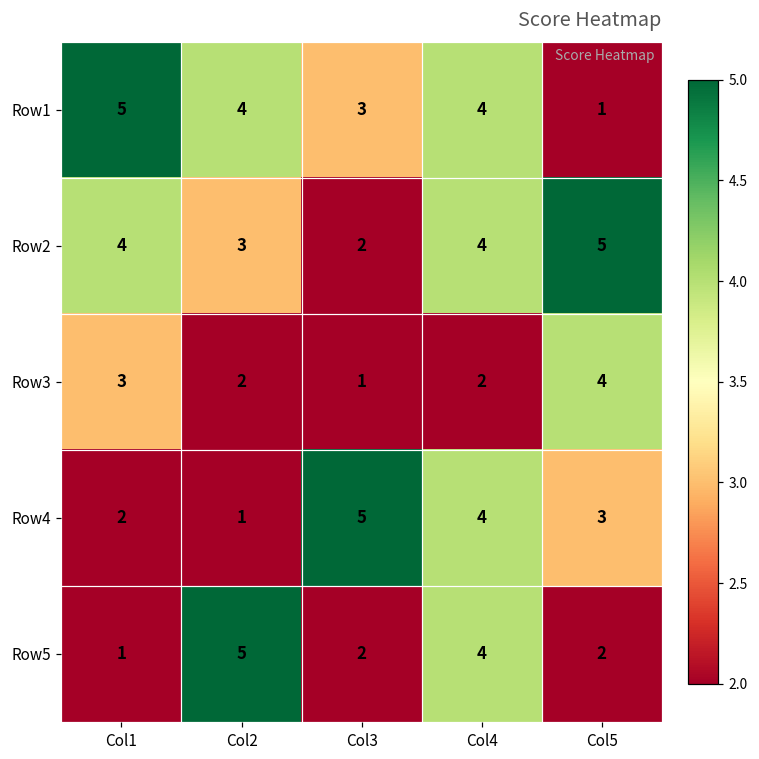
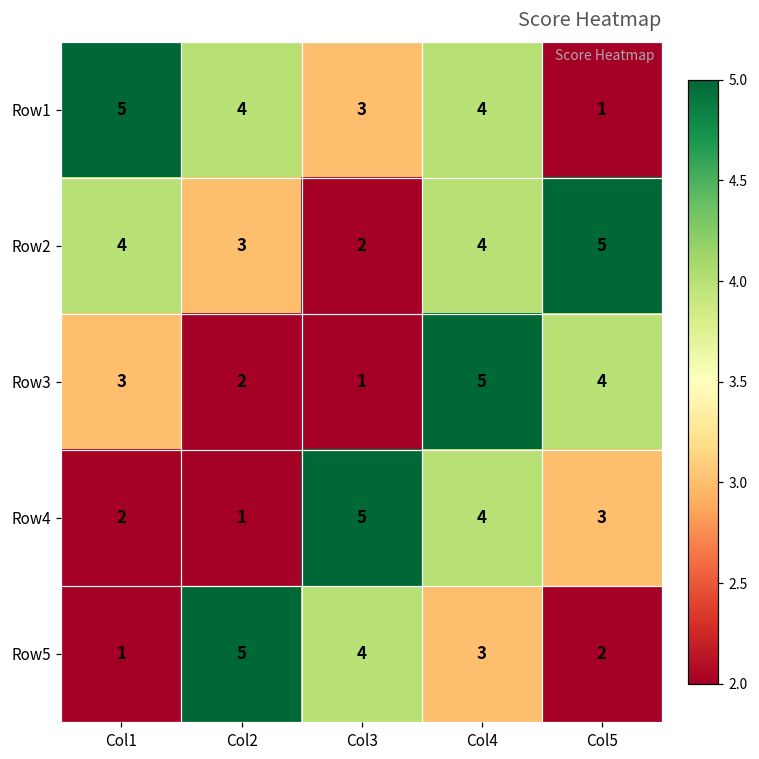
Row3, Col4: 2 -> 5
Row5, Col3: 2 -> 4
Row5, Col4: 4 -> 3
